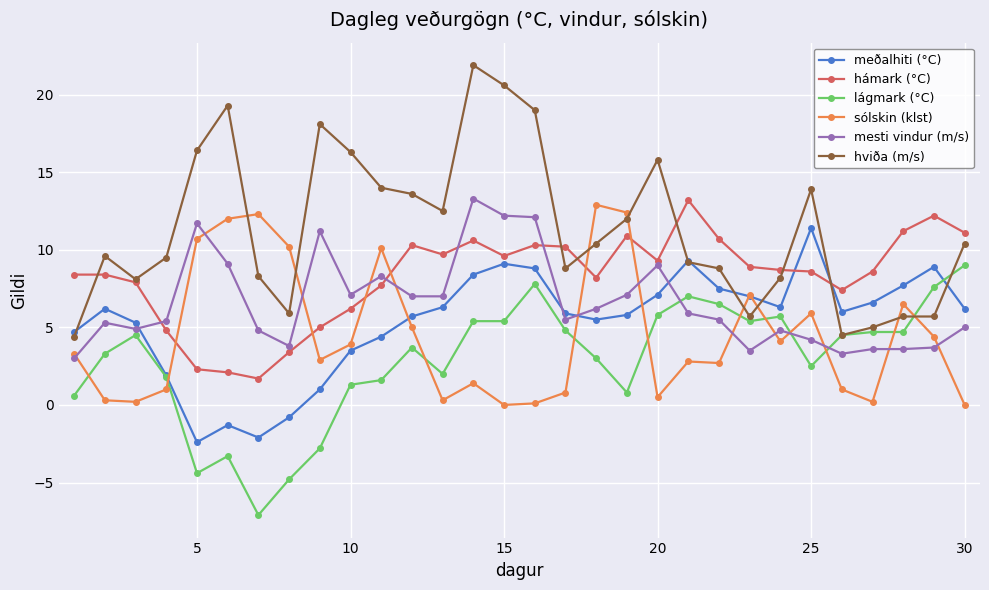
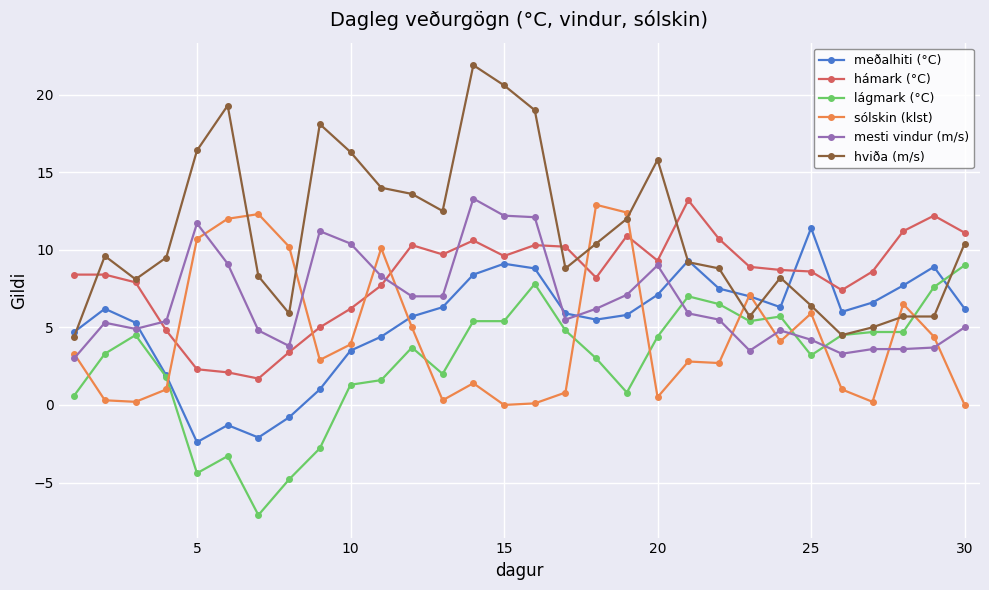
mesti vindur (m/s), 10: 7.1 -> 10.4
lágmark (°C), 20: 5.8 -> 4.4
lágmark (°C), 25: 2.5 -> 3.2
hviða (m/s), 25: 13.9 -> 6.4
